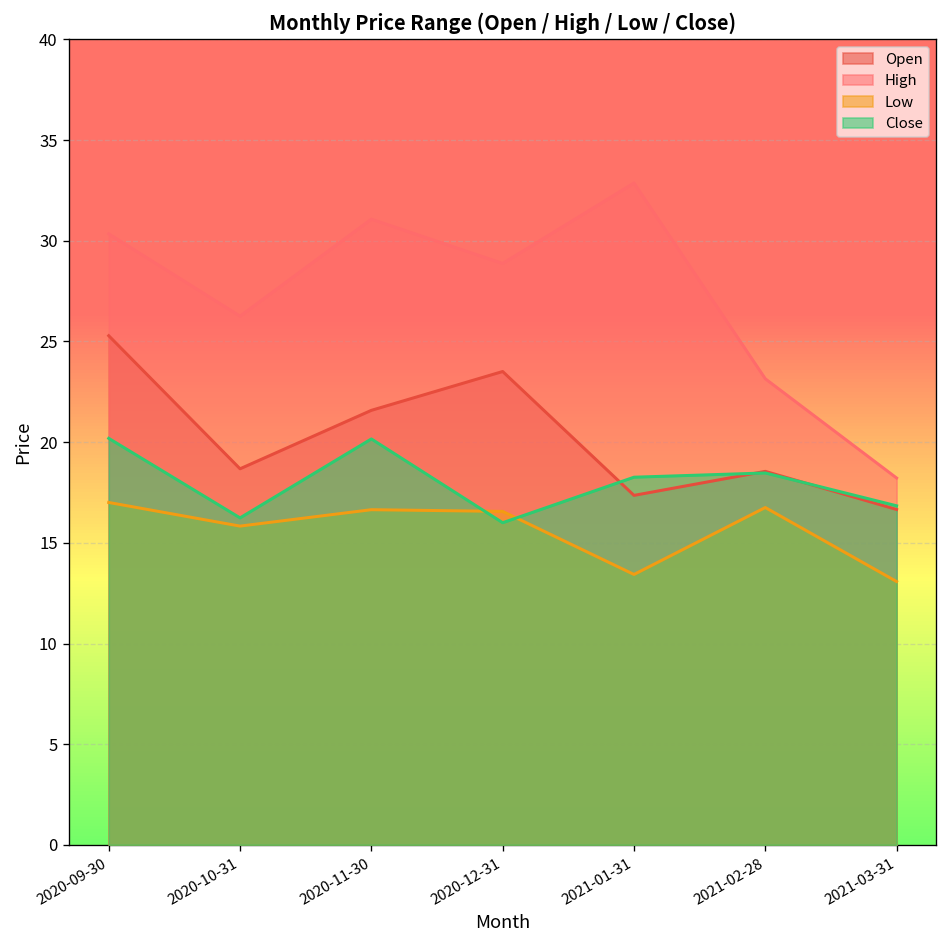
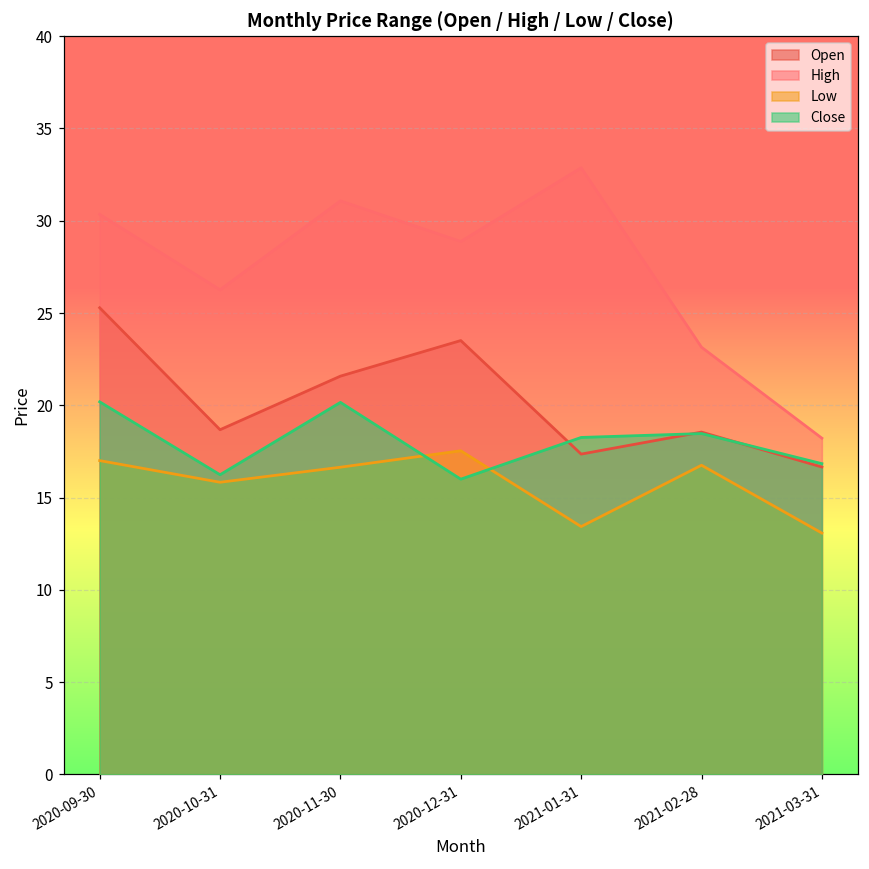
Low, 2020-12-31: 16.6 -> 17.5
